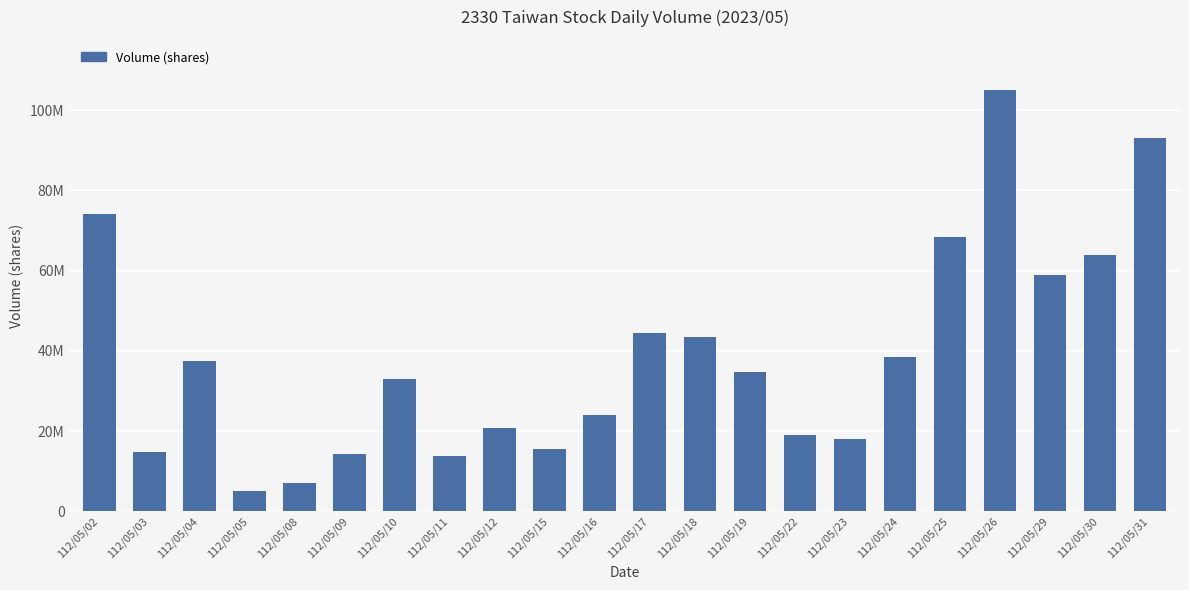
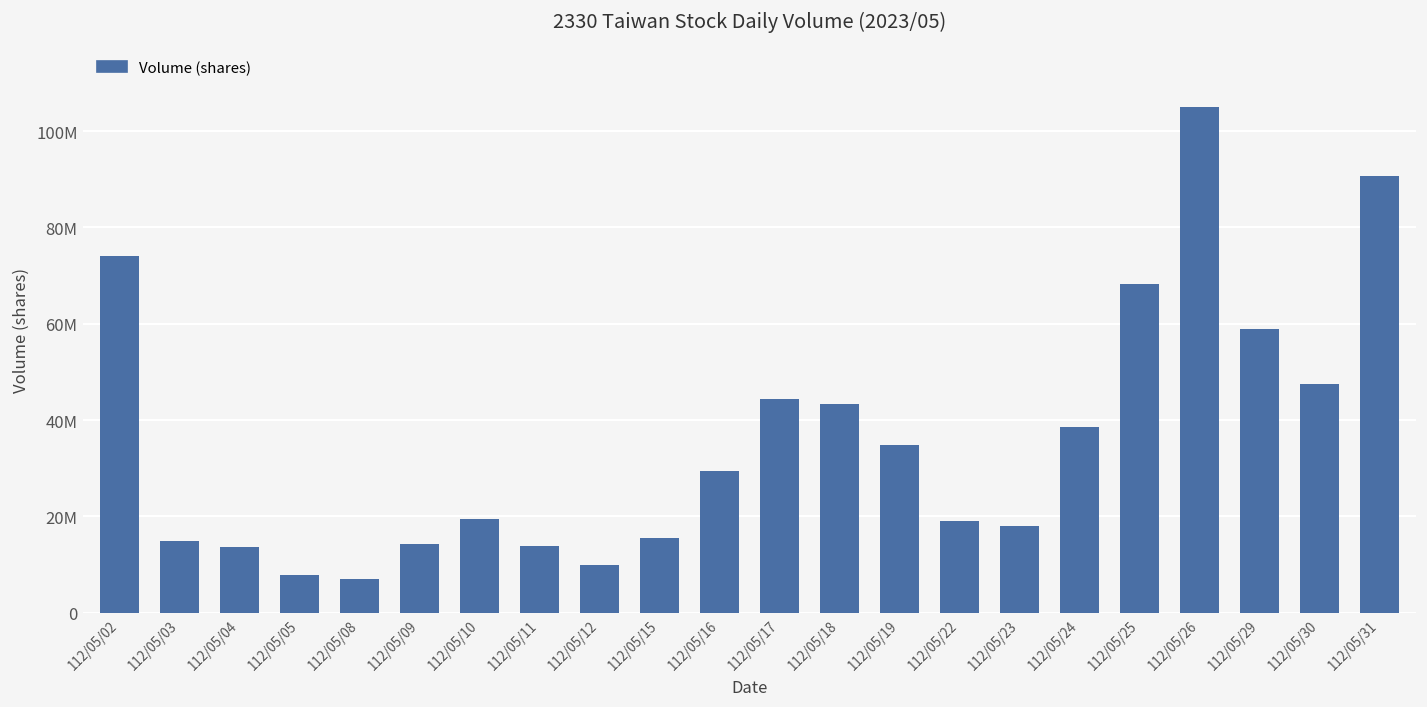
112/05/04: 38000000 -> 14000000
112/05/05: 5000000 -> 8000000
112/05/10: 33000000 -> 19000000
112/05/12: 21000000 -> 10000000
112/05/16: 24000000 -> 29000000
112/05/30: 64000000 -> 47000000
112/05/31: 93000000 -> 91000000
